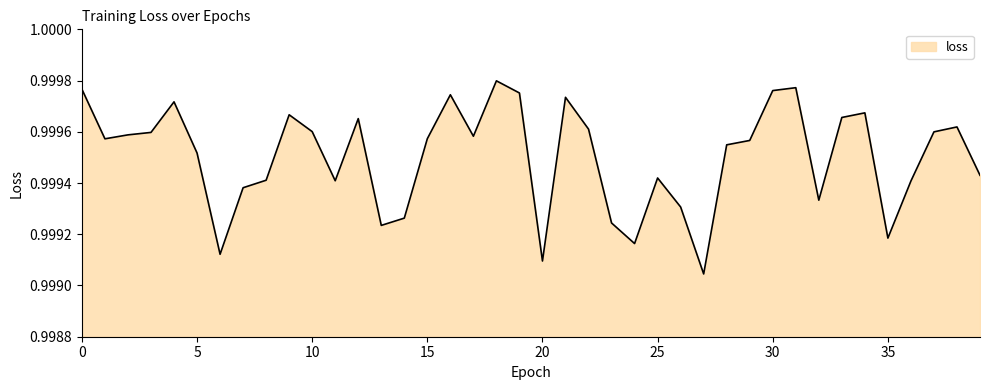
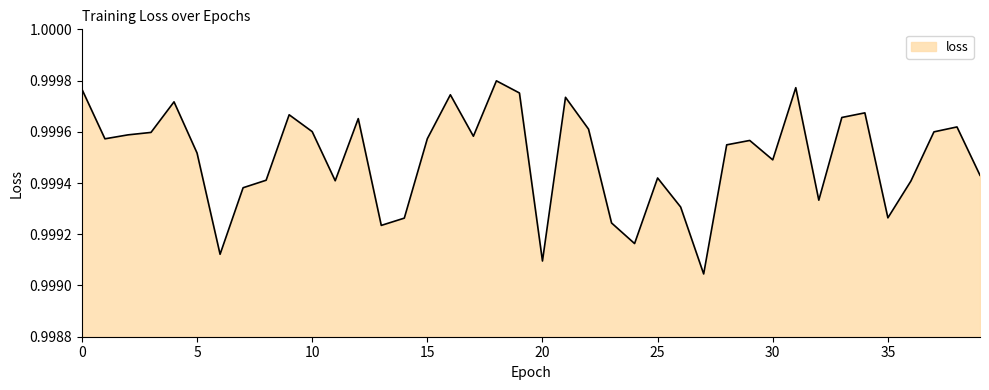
30: 0.99976 -> 0.99949
35: 0.99918 -> 0.99926
